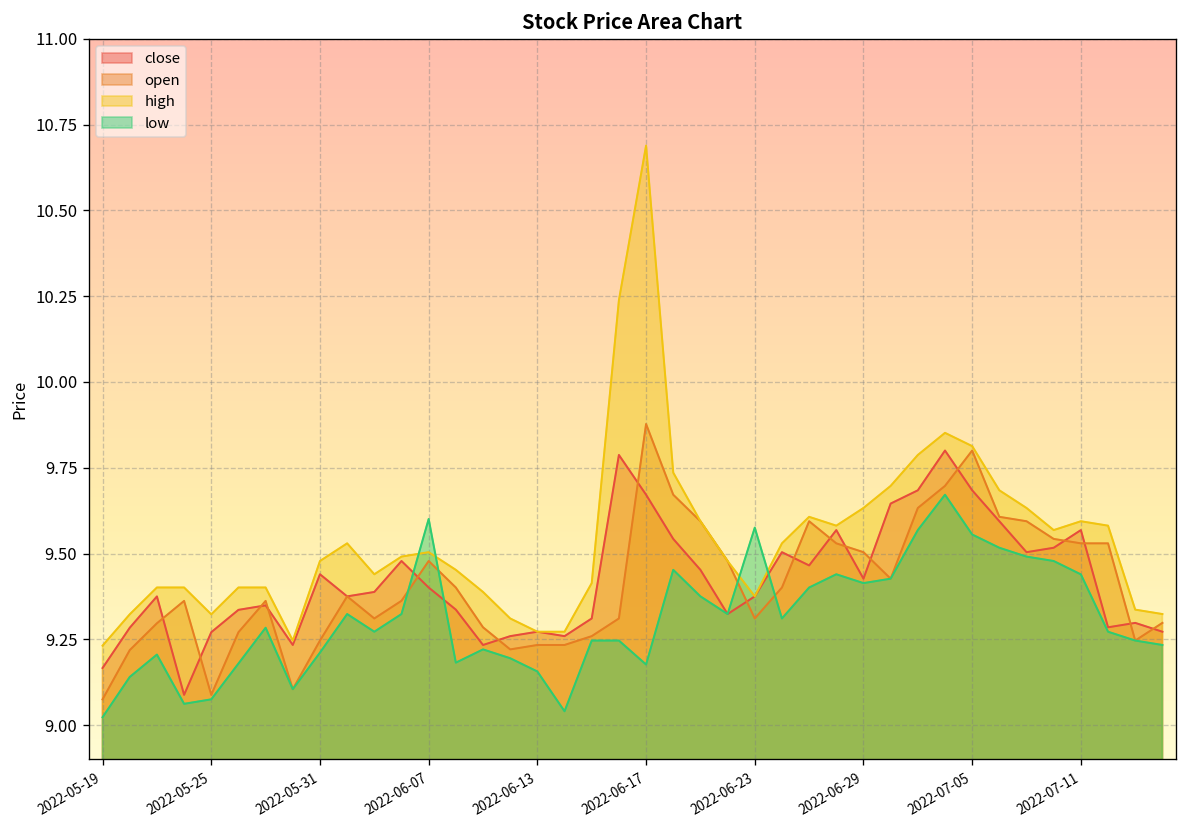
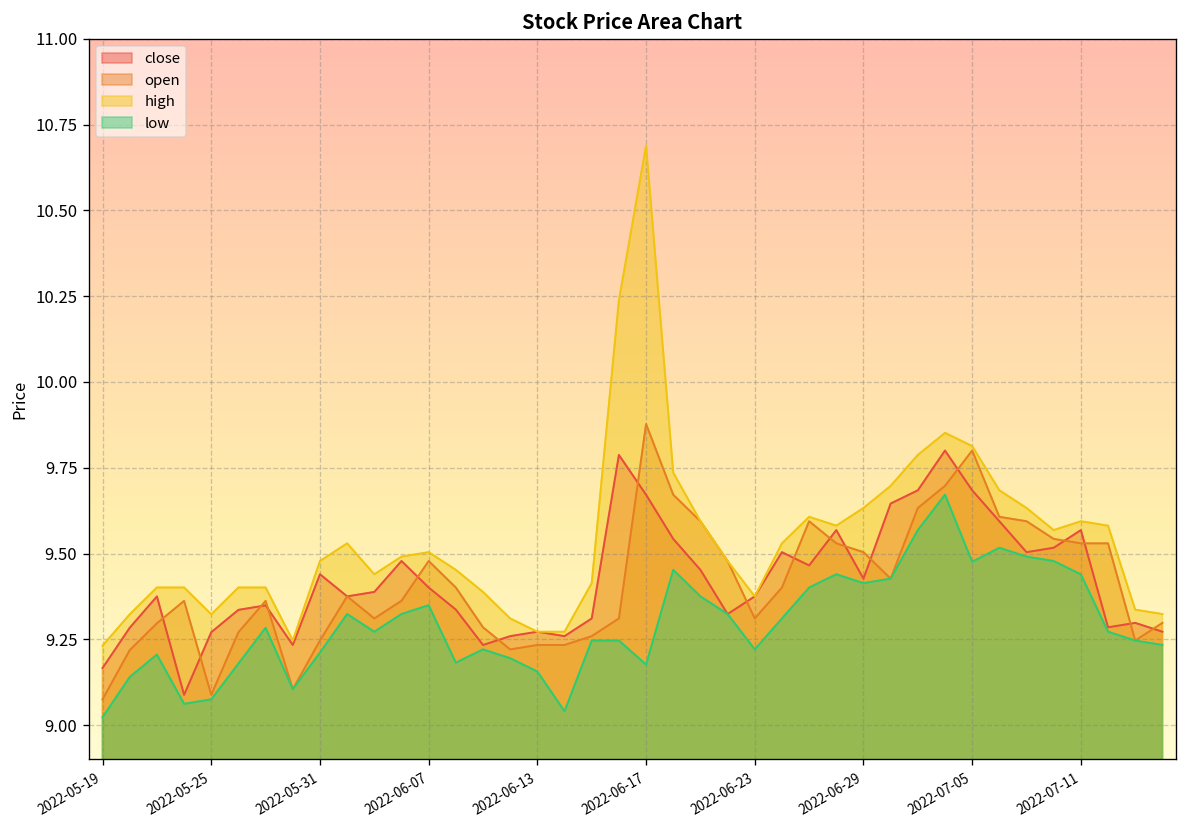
low, 2022-06-07: 9.60 -> 9.35
low, 2022-06-23: 9.58 -> 9.22
low, 2022-07-05: 9.56 -> 9.48
